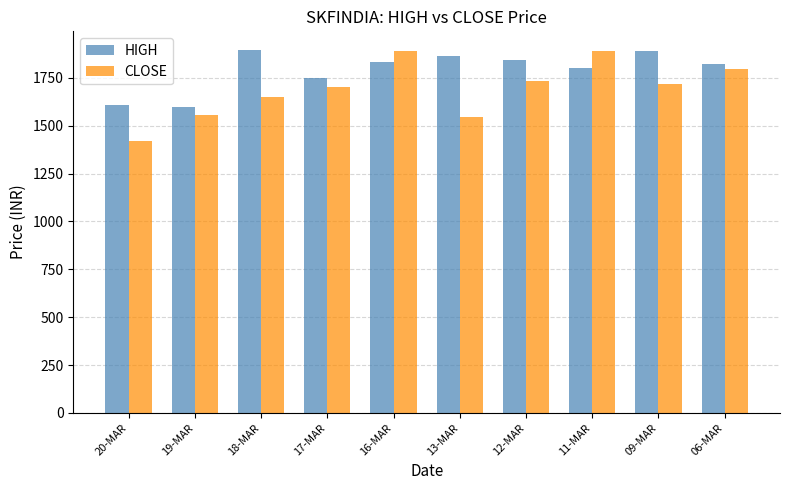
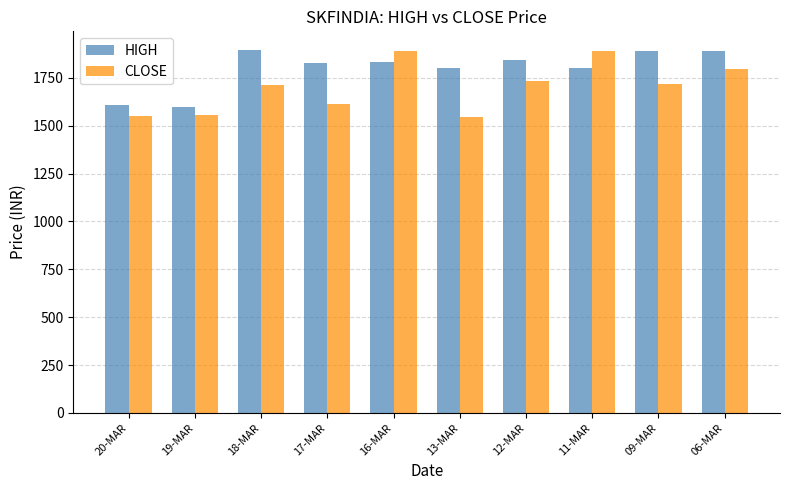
CLOSE, 20-MAR: 1420 -> 1550
CLOSE, 18-MAR: 1650 -> 1710
HIGH, 17-MAR: 1750 -> 1830
CLOSE, 17-MAR: 1700 -> 1610
HIGH, 13-MAR: 1870 -> 1800
HIGH, 06-MAR: 1820 -> 1890
